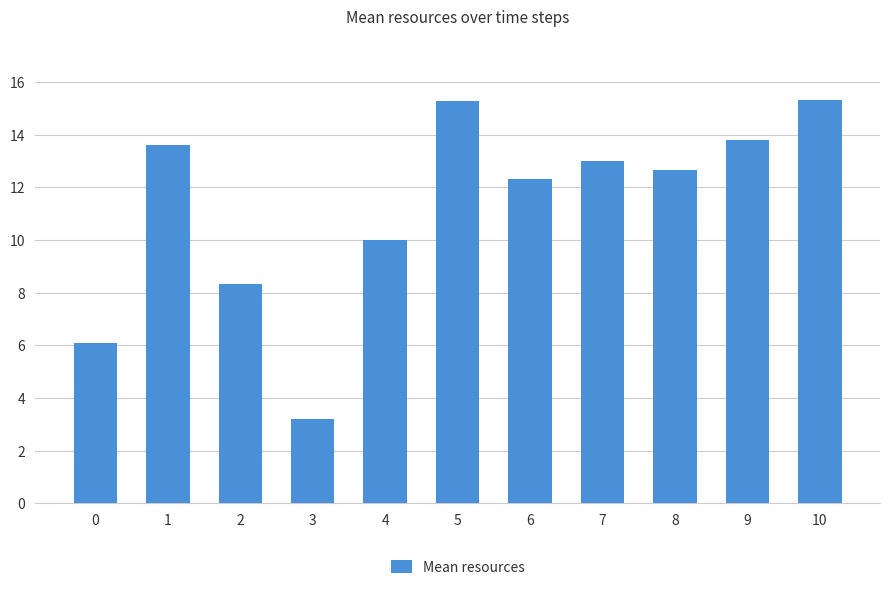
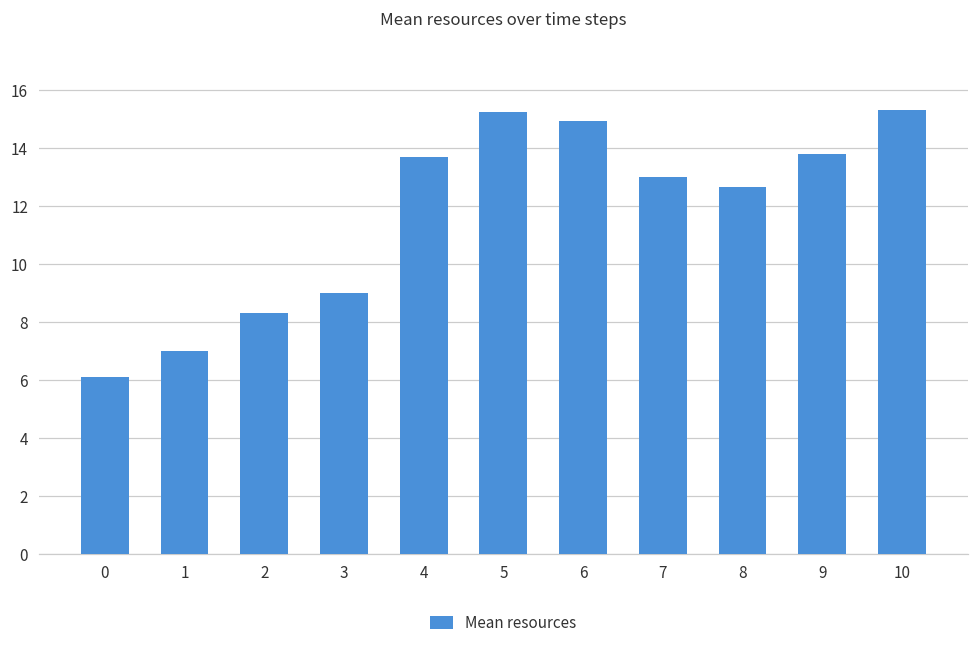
1: 13.6 -> 7.0
3: 3.2 -> 9.0
4: 10.0 -> 13.7
6: 12.3 -> 15.0
